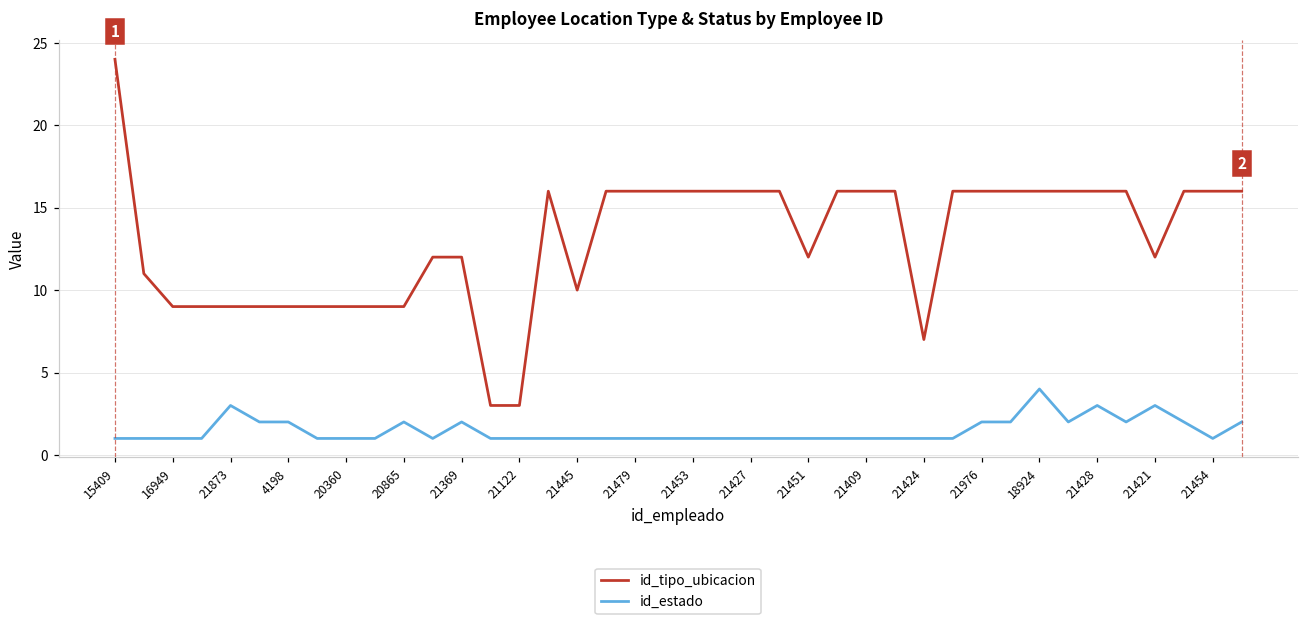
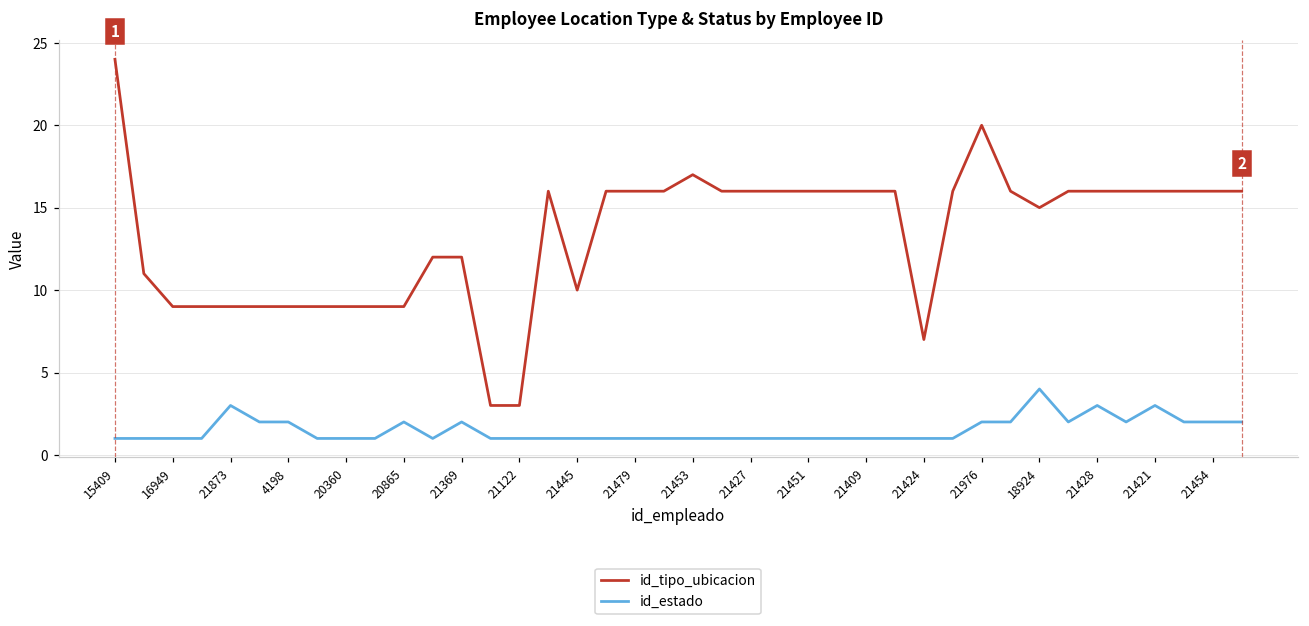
id_tipo_ubicacion, 21453: 16 -> 17
id_tipo_ubicacion, 21451: 12 -> 16
id_tipo_ubicacion, 21976: 16 -> 20
id_tipo_ubicacion, 18924: 16 -> 15
id_tipo_ubicacion, 21421: 12 -> 16
id_estado, 21454: 1 -> 2
